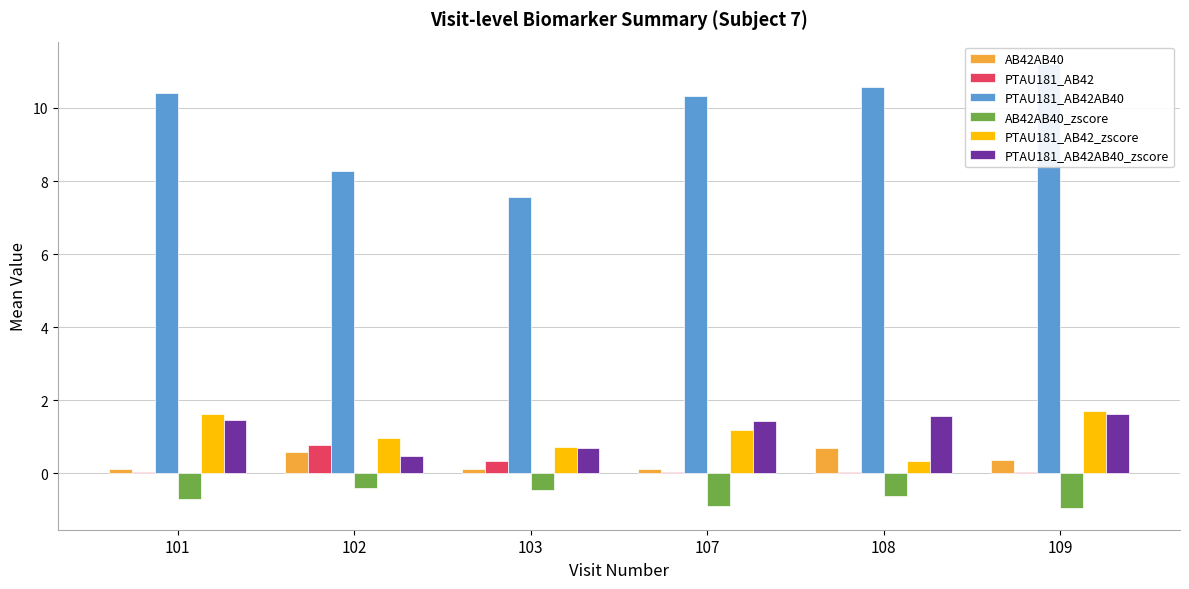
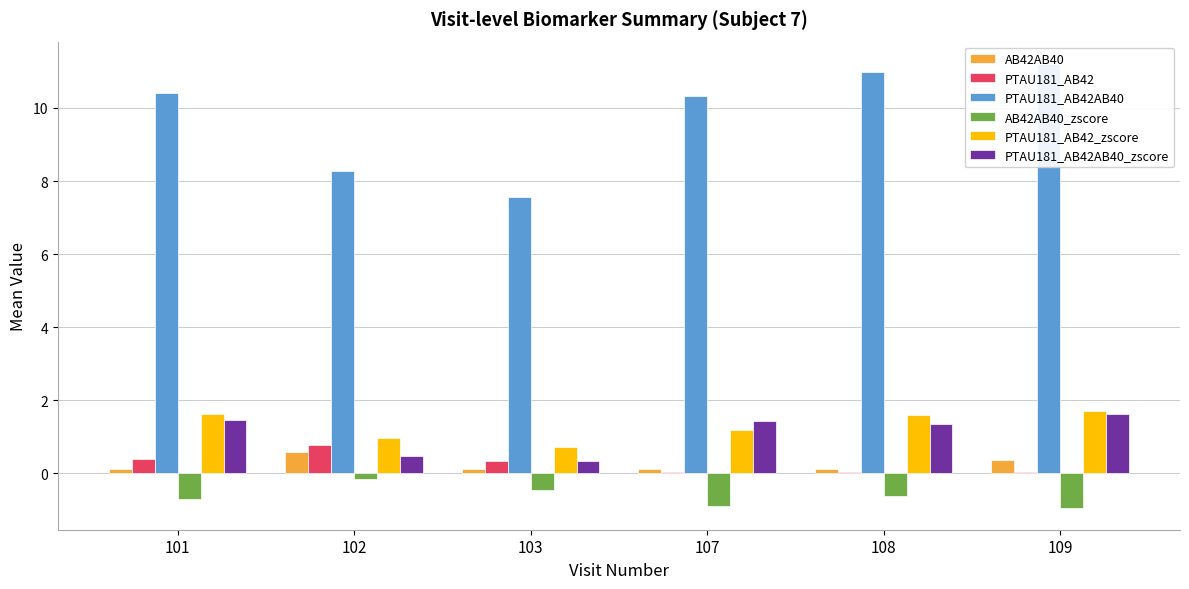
PTAU181_AB42, 101: 0.0 -> 0.4
AB42AB40_zscore, 102: -0.4 -> -0.1
PTAU181_AB42AB40_zscore, 103: 0.7 -> 0.3
AB42AB40, 108: 0.7 -> 0.1
PTAU181_AB42AB40, 108: 10.6 -> 11.0
PTAU181_AB42_zscore, 108: 0.3 -> 1.6
PTAU181_AB42AB40_zscore, 108: 1.6 -> 1.3
